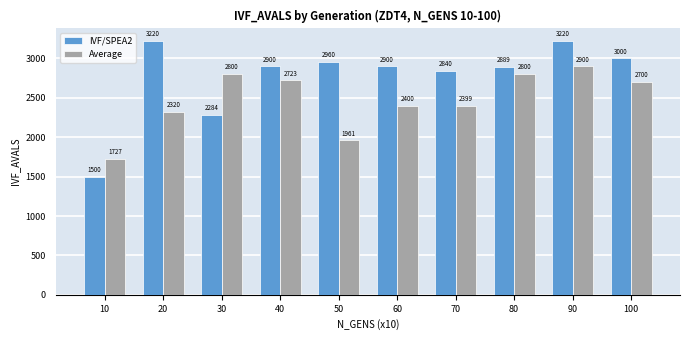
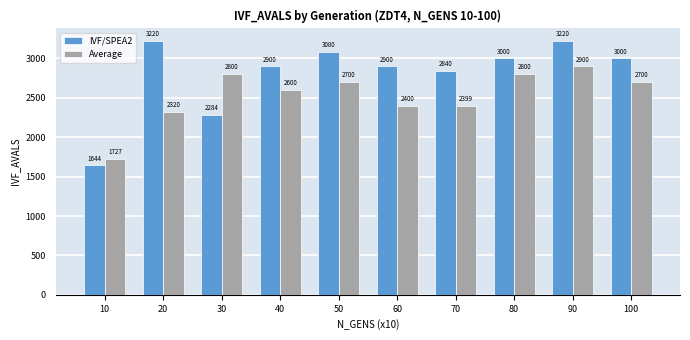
IVF/SPEA2, 10: 1500 -> 1644
Average, 40: 2723 -> 2600
IVF/SPEA2, 50: 2960 -> 3080
Average, 50: 1961 -> 2700
IVF/SPEA2, 80: 2889 -> 3000
